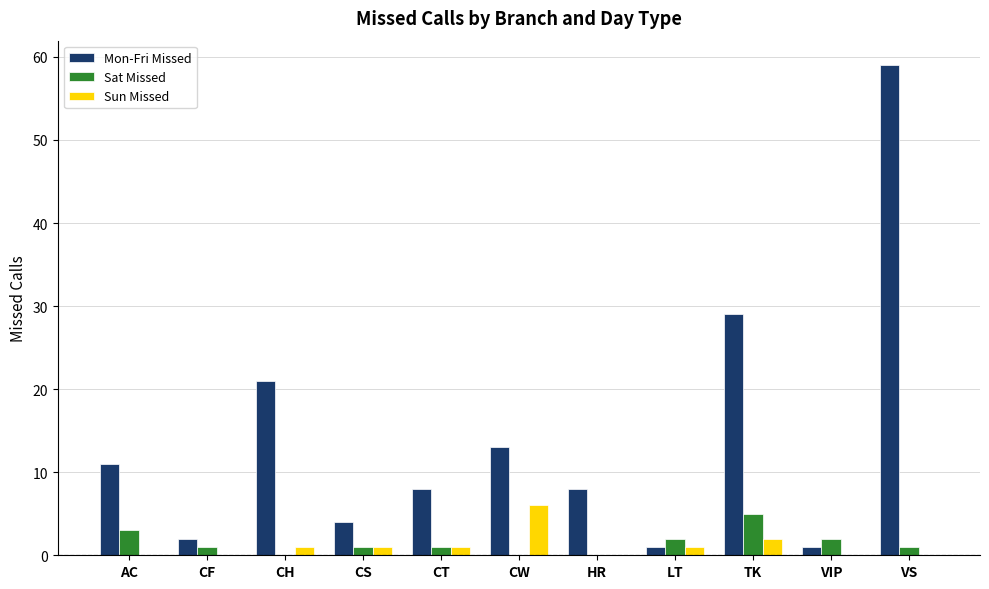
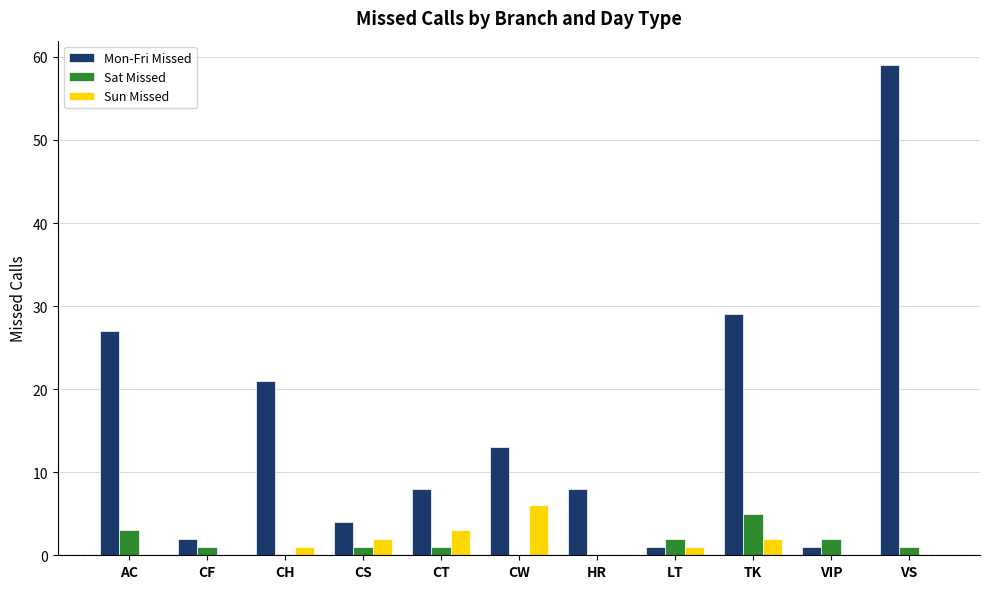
Mon-Fri Missed, AC: 11 -> 27
Sun Missed, CS: 1 -> 2
Sun Missed, CT: 1 -> 3
